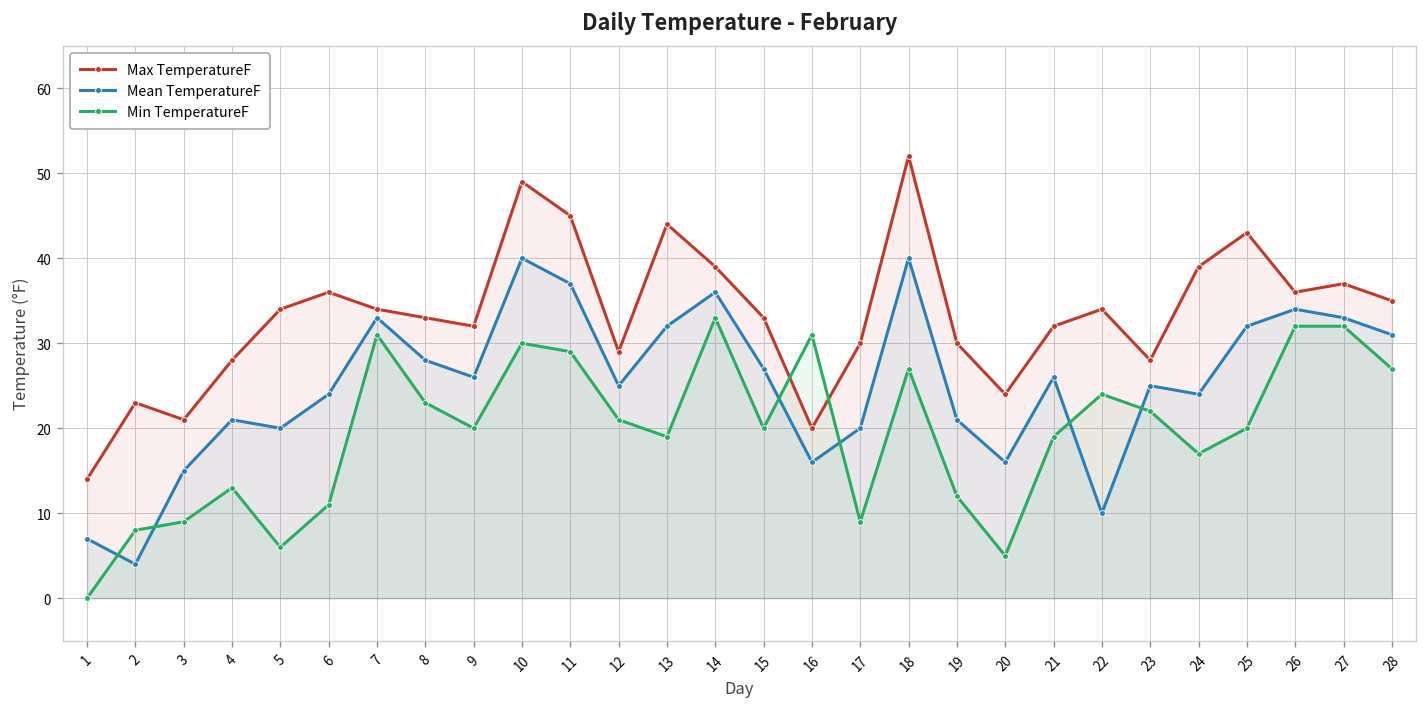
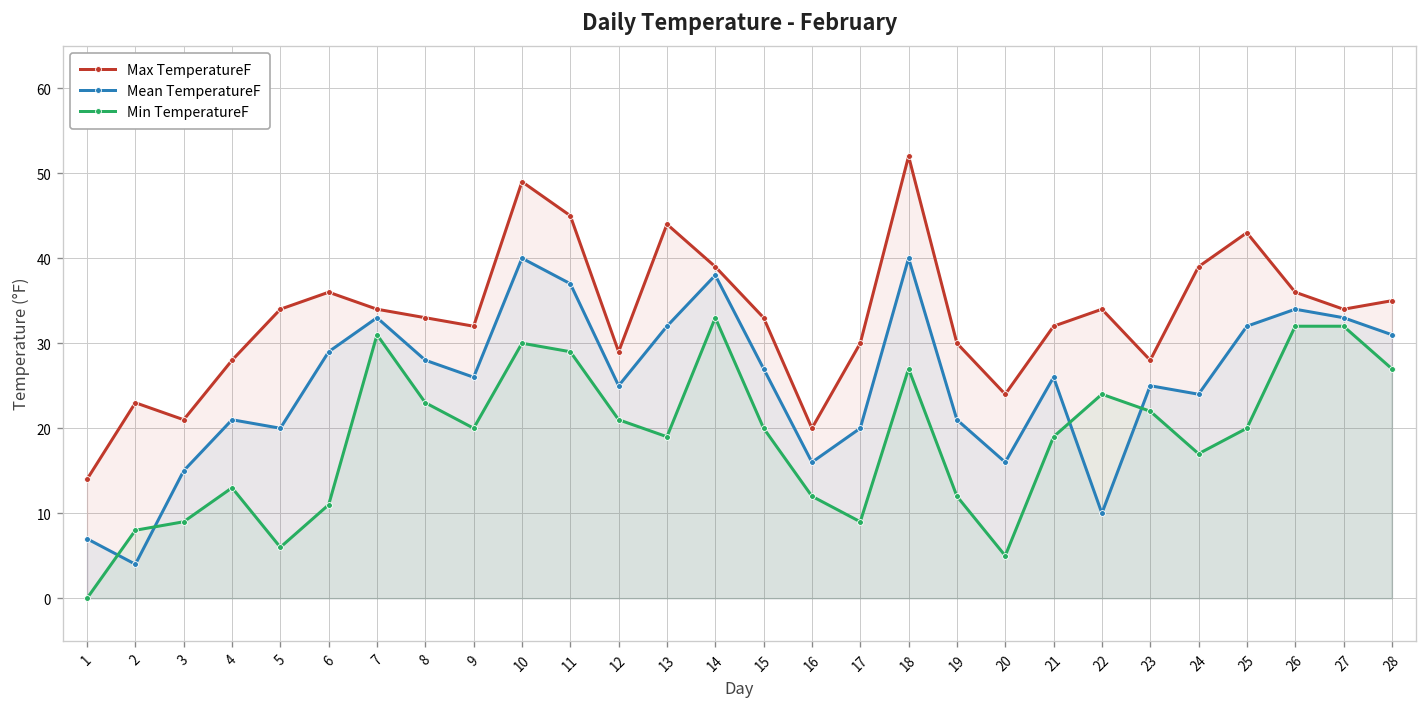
Mean TemperatureF, 6: 24 -> 29
Mean TemperatureF, 14: 36 -> 38
Min TemperatureF, 16: 31 -> 12
Max TemperatureF, 27: 37 -> 34
